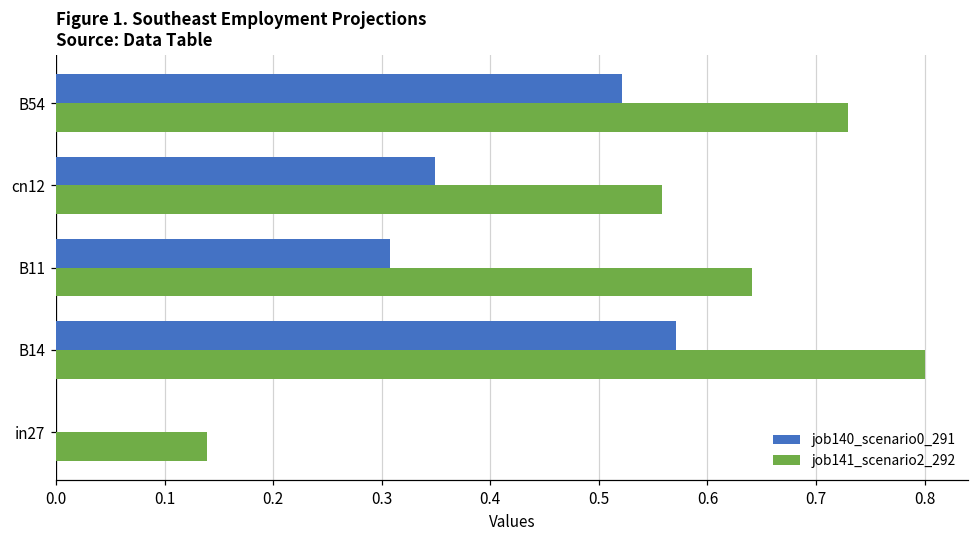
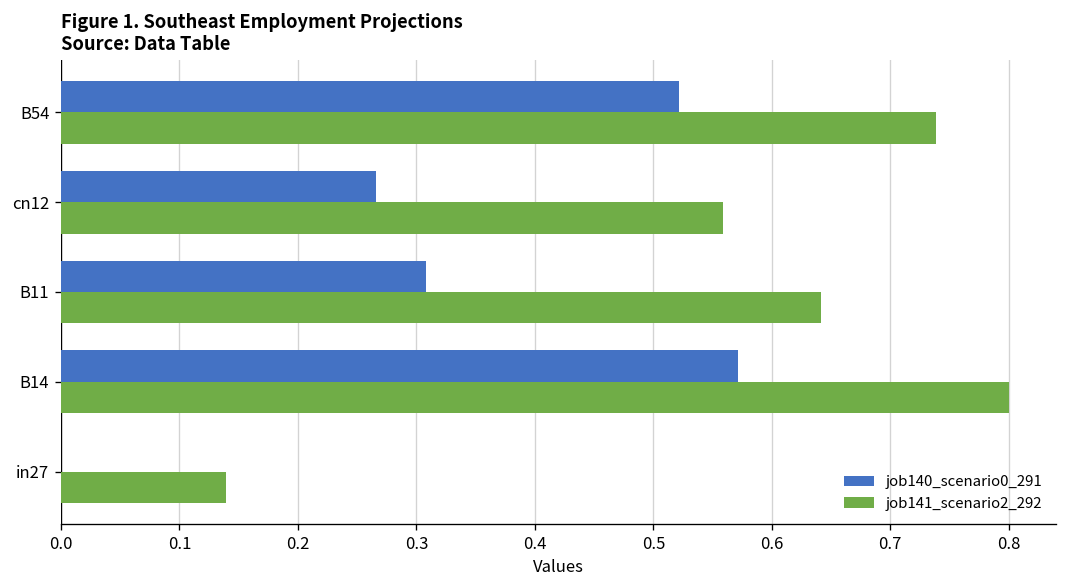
job141_scenario2_292, B54: 0.73 -> 0.74
job140_scenario0_291, cn12: 0.35 -> 0.27
